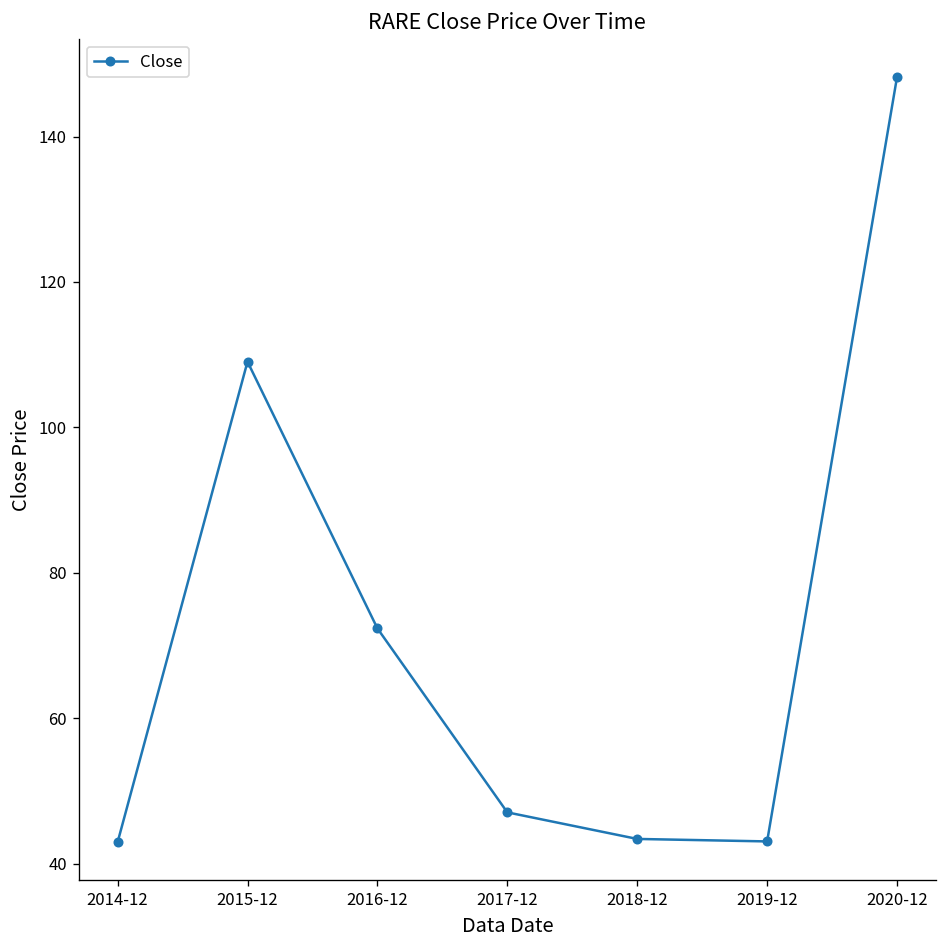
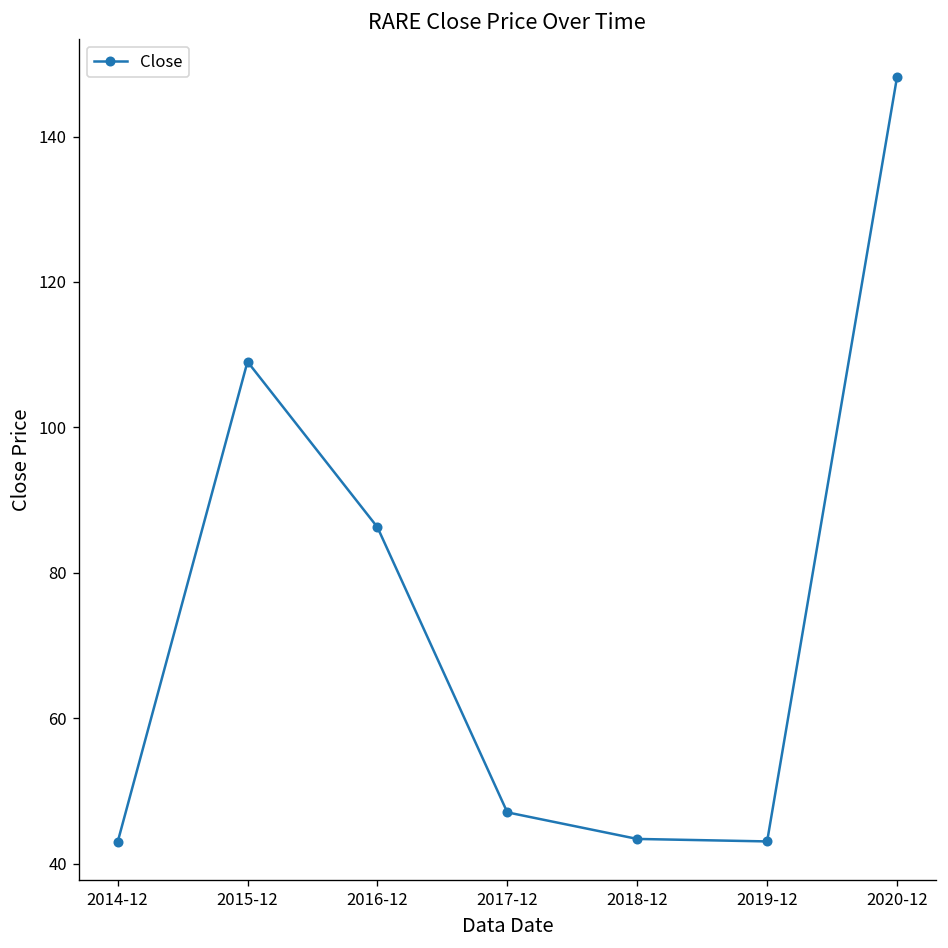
2016-12: 72 -> 86
